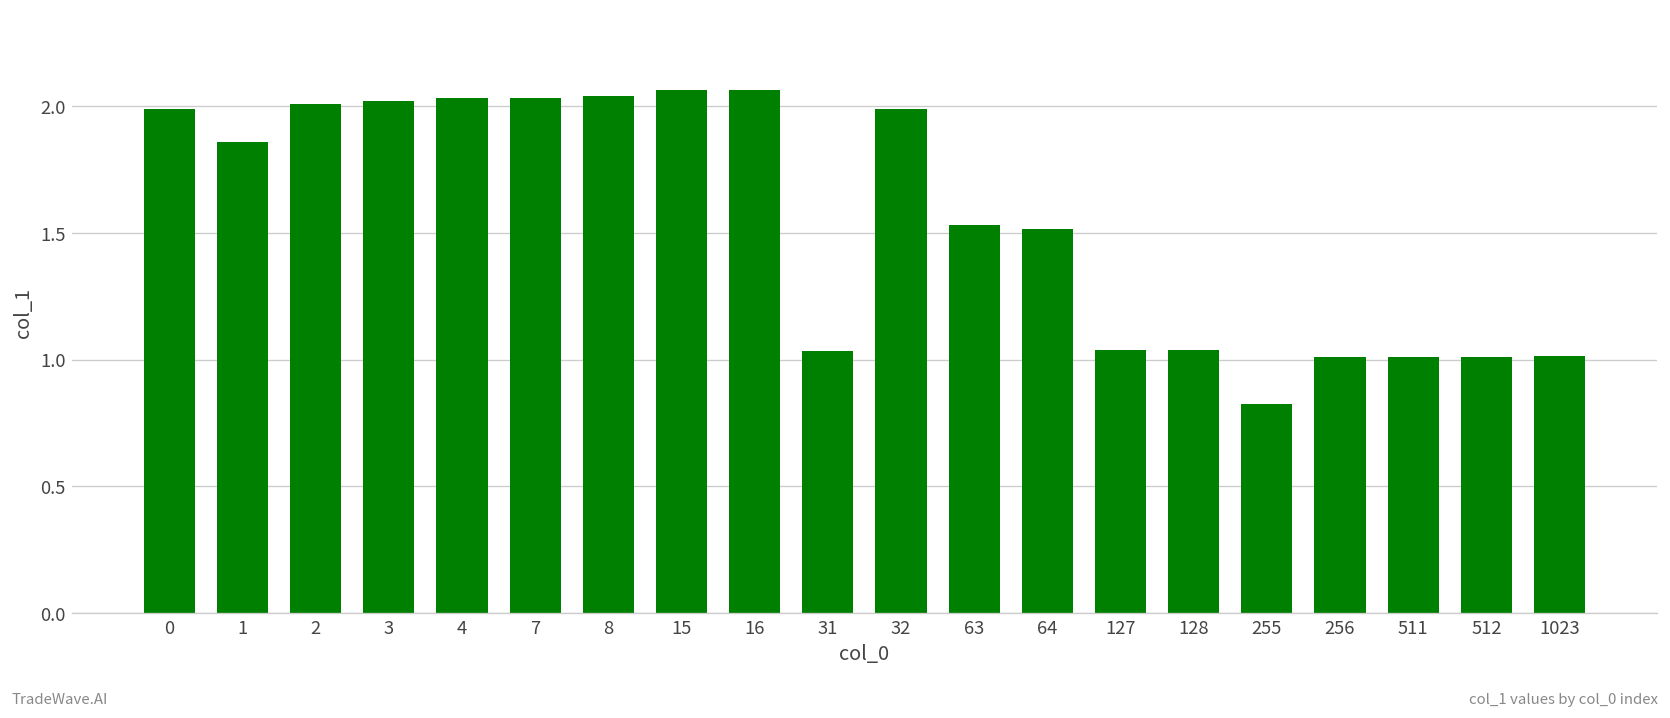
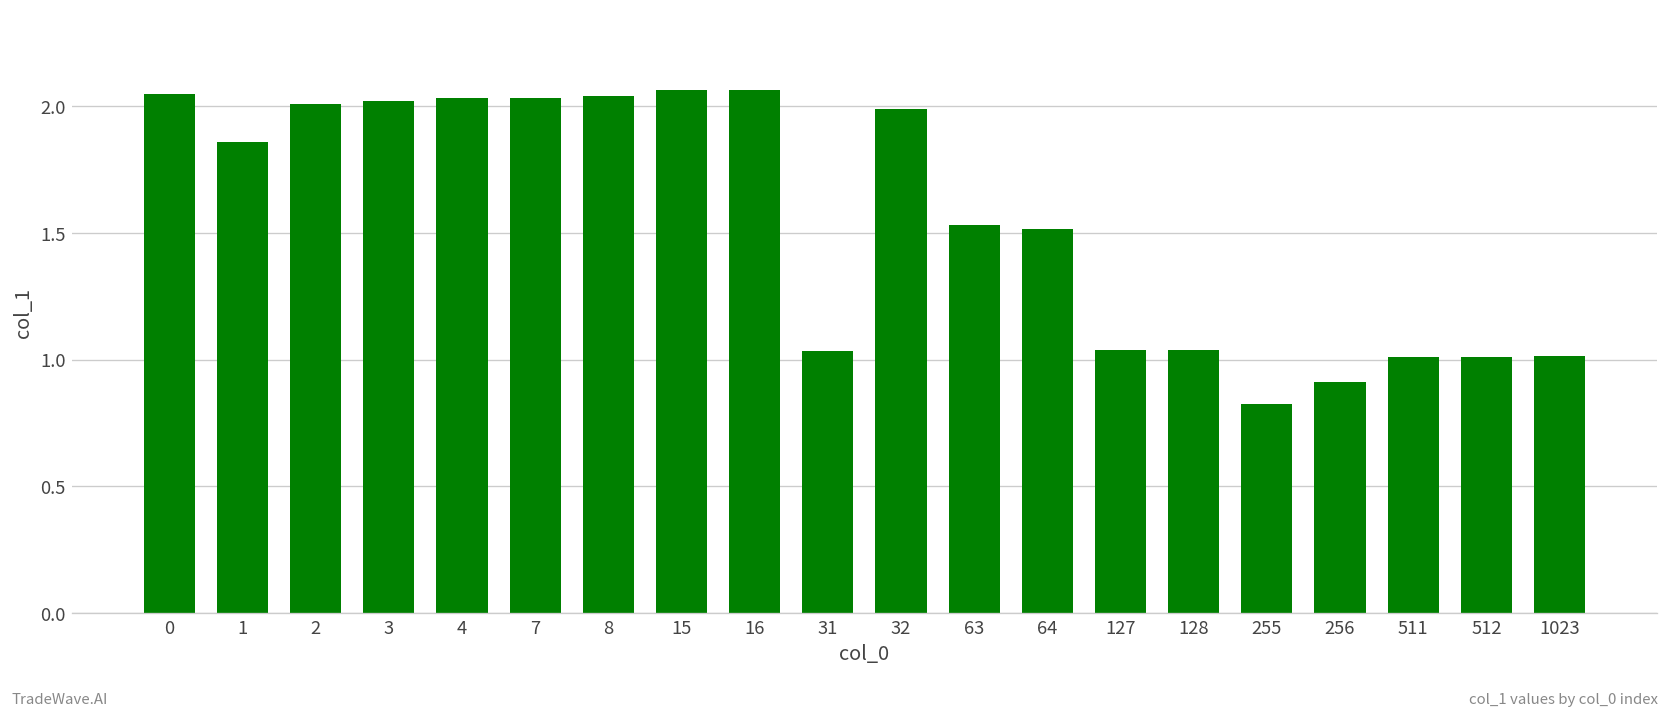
0: 1.99 -> 2.05
256: 1.01 -> 0.91
